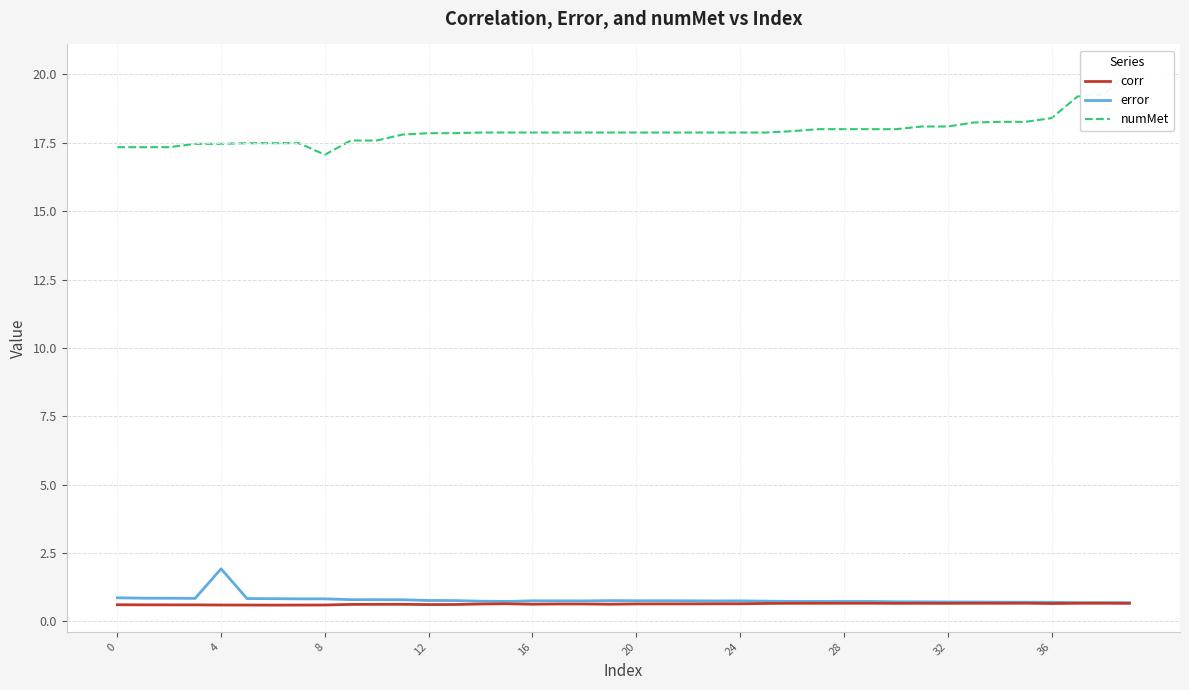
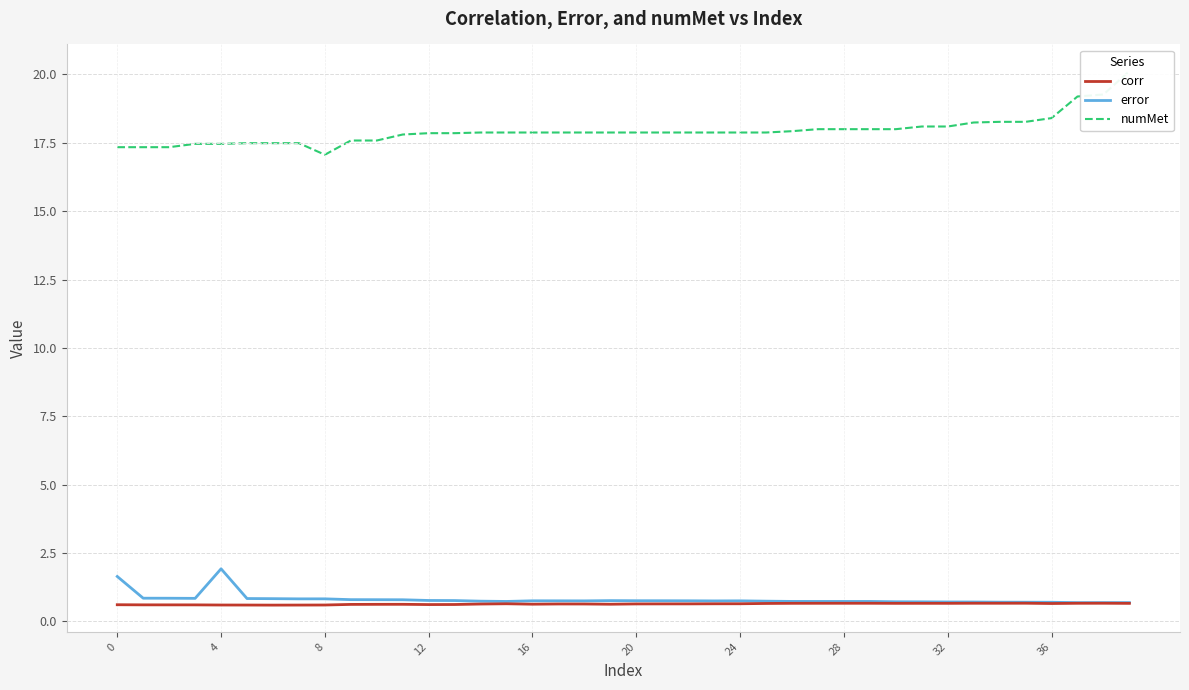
error, 0: 0.9 -> 1.6
